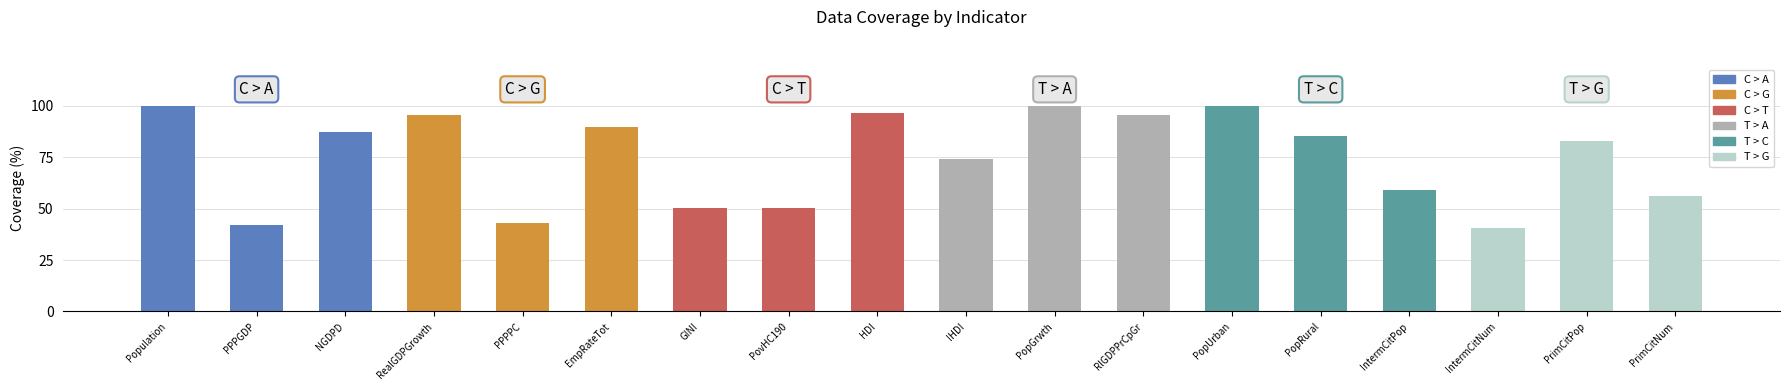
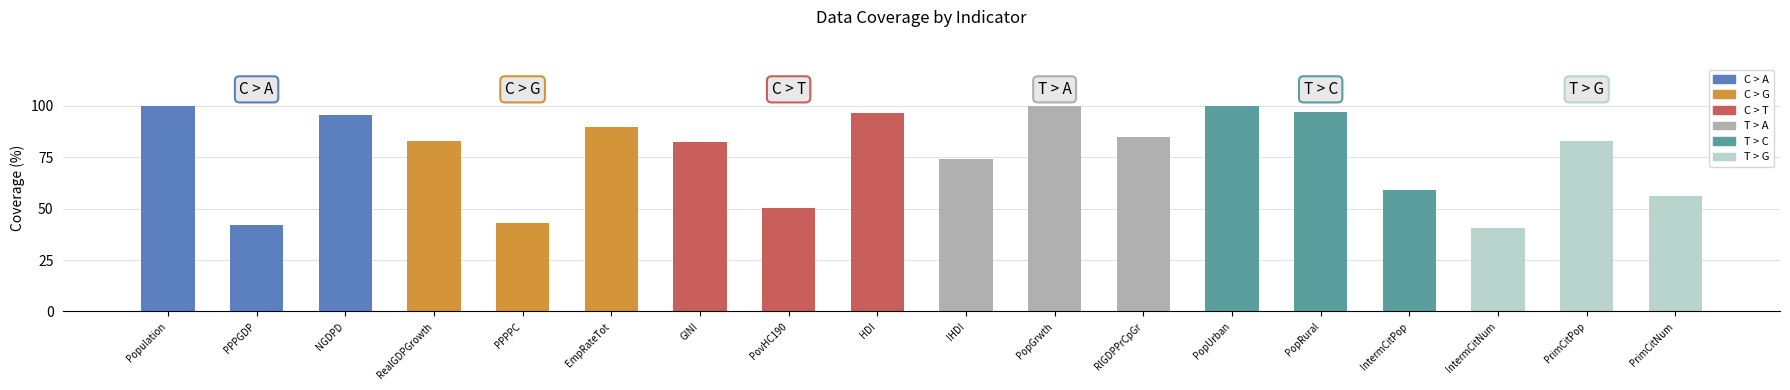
NGDPD: 87 -> 96
RealGDPGrowth: 96 -> 83
GINI: 50 -> 82
RlGDPPrCpGr: 96 -> 85
PopRural: 85 -> 97
